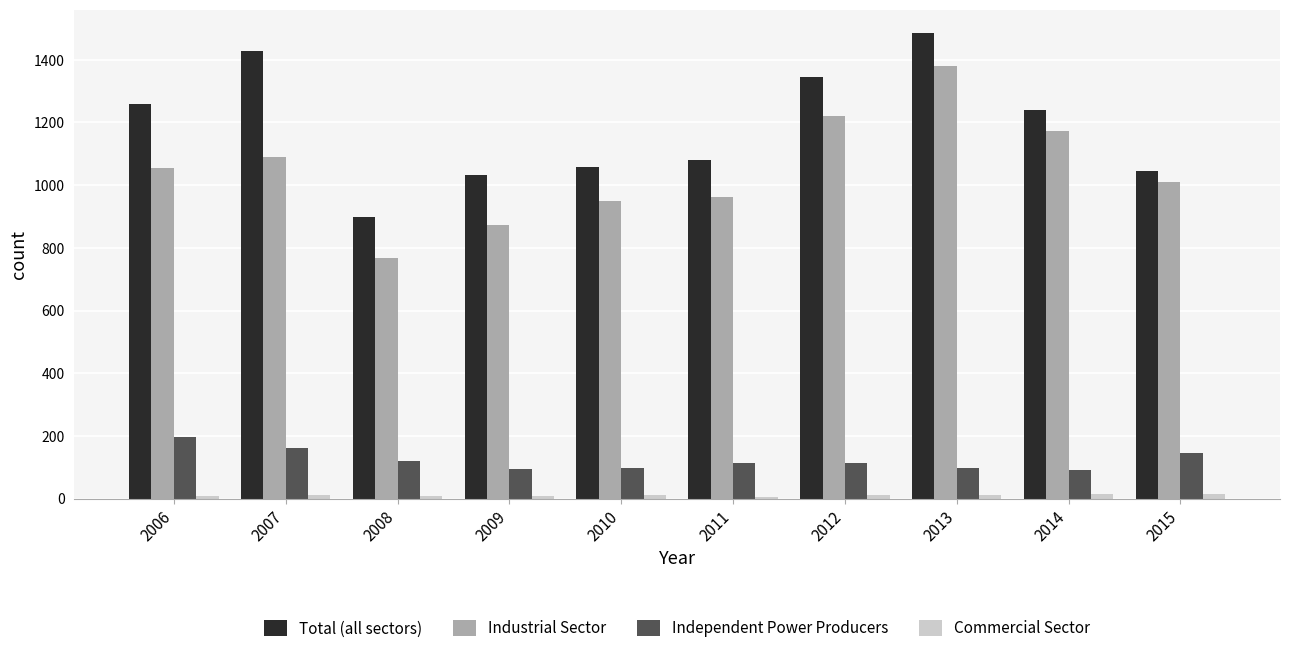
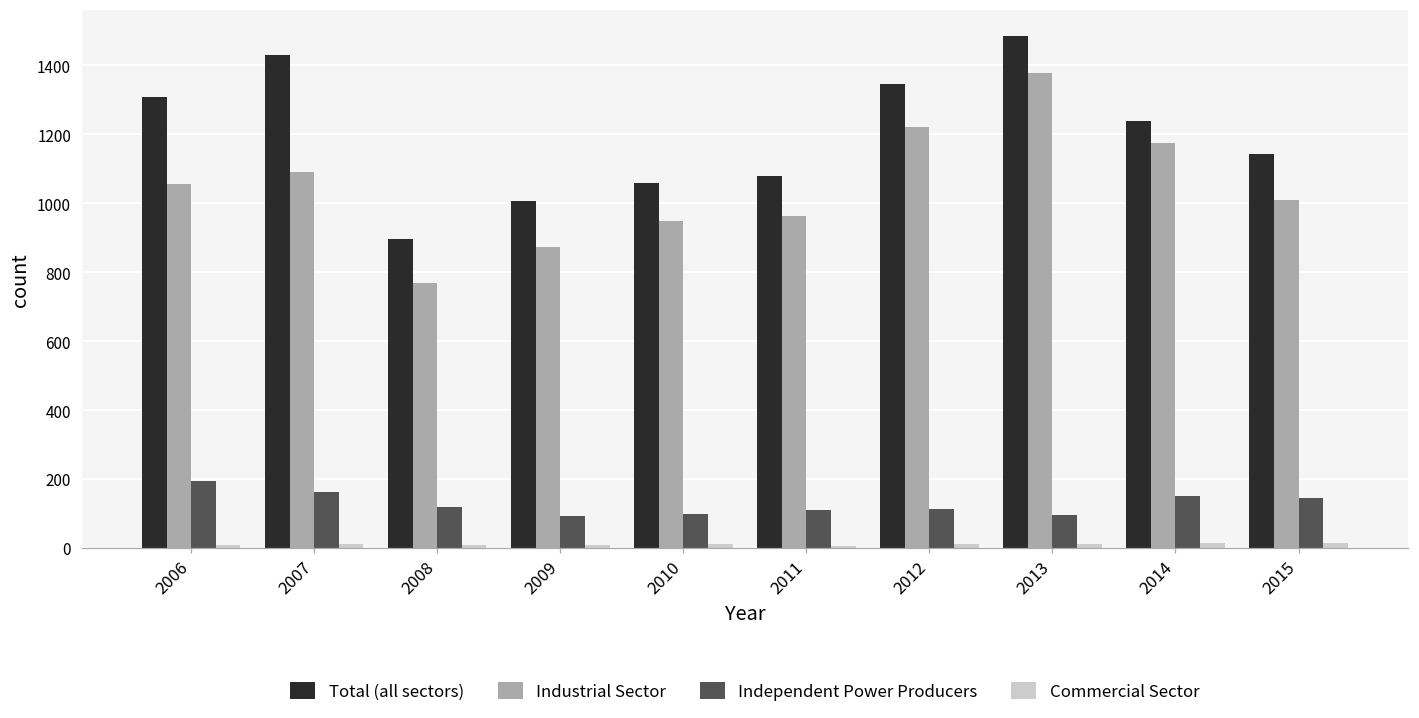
Total (all sectors), 2006: 1260 -> 1310
Total (all sectors), 2009: 1030 -> 1010
Independent Power Producers, 2014: 90 -> 150
Total (all sectors), 2015: 1050 -> 1140
